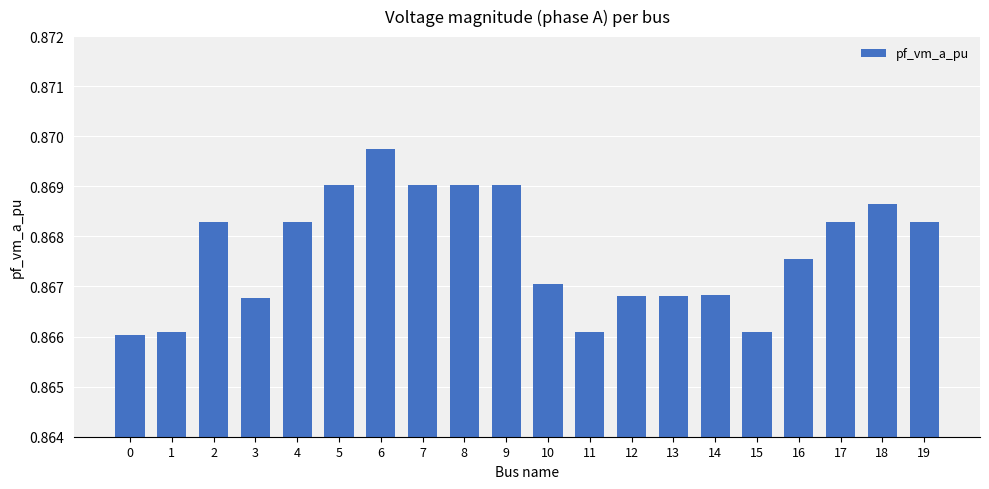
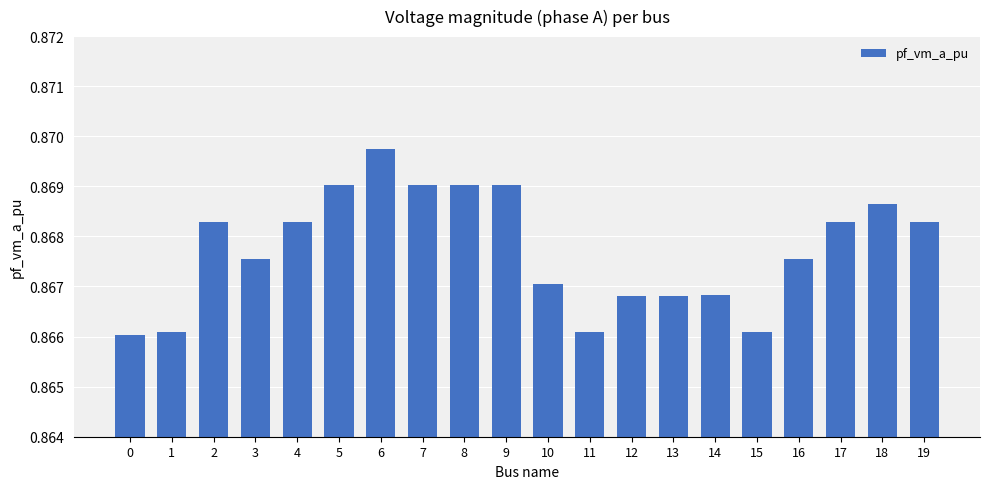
3: 0.8668 -> 0.8675
